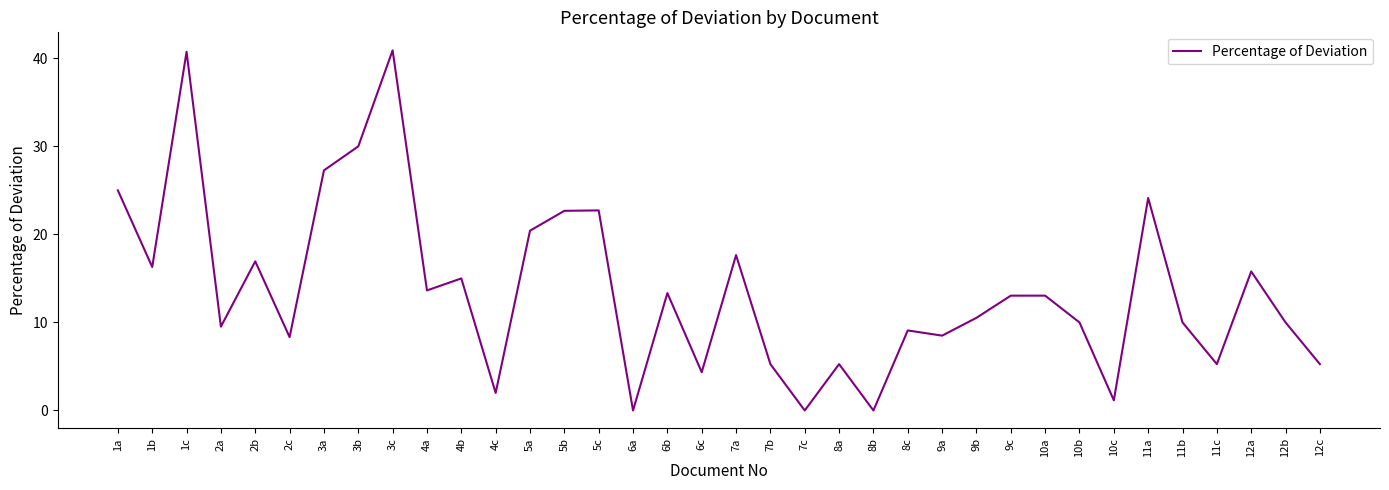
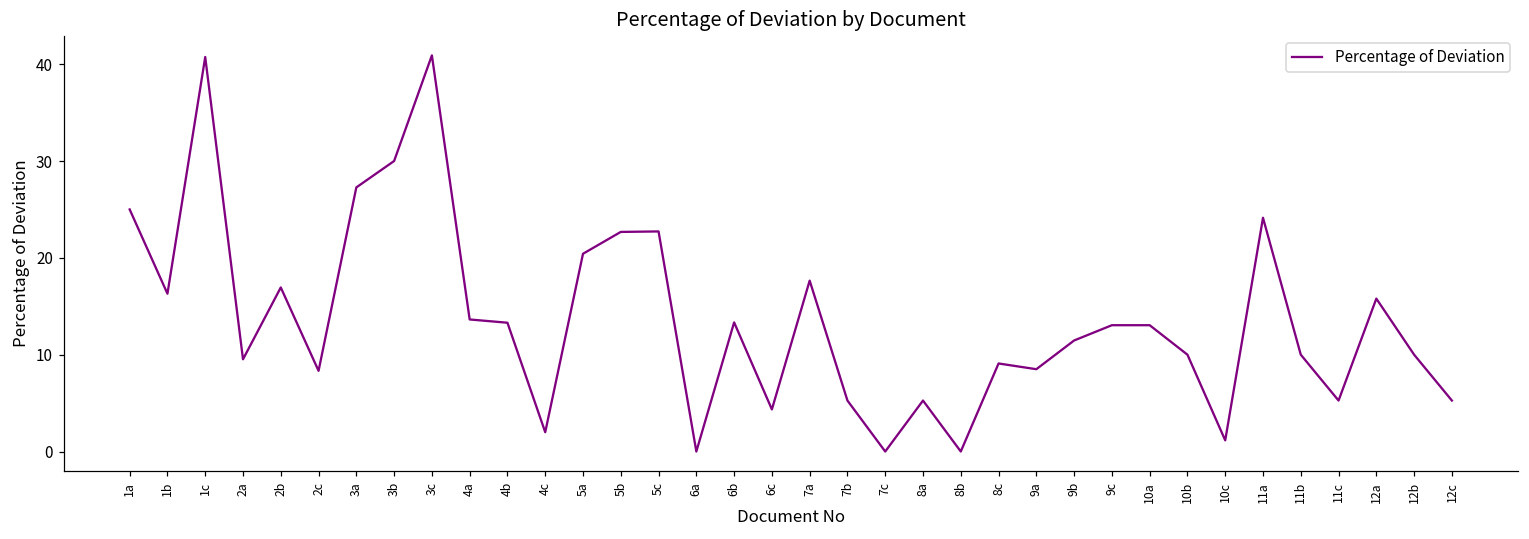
4b: 15 -> 13
9b: 10.5 -> 11.5
